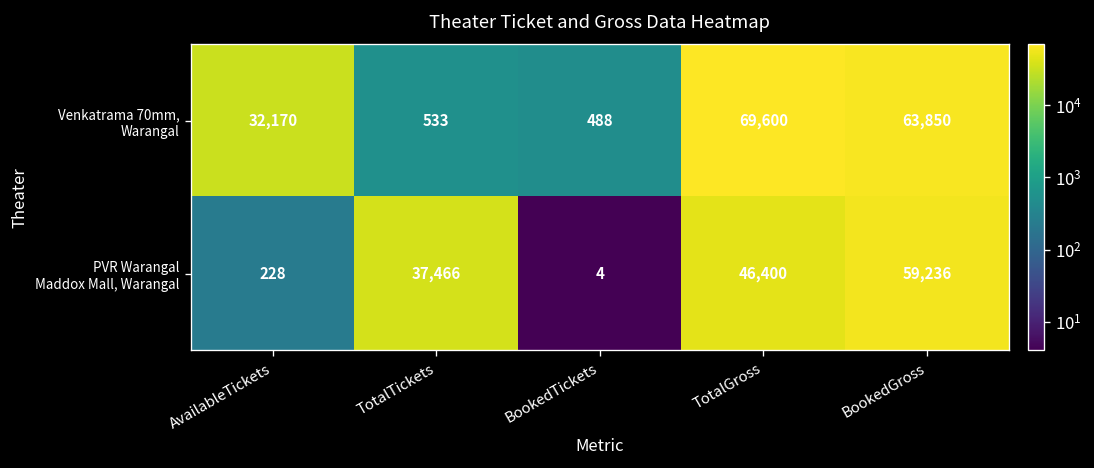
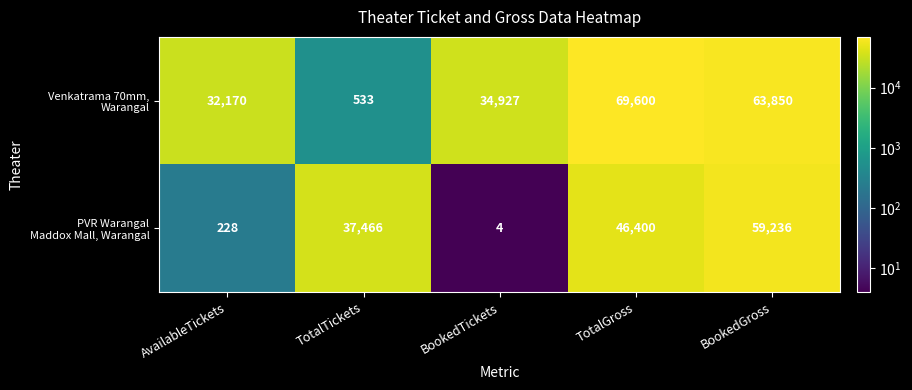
Venkatrama 70mm, Warangal, BookedTickets: 488 -> 34,927
